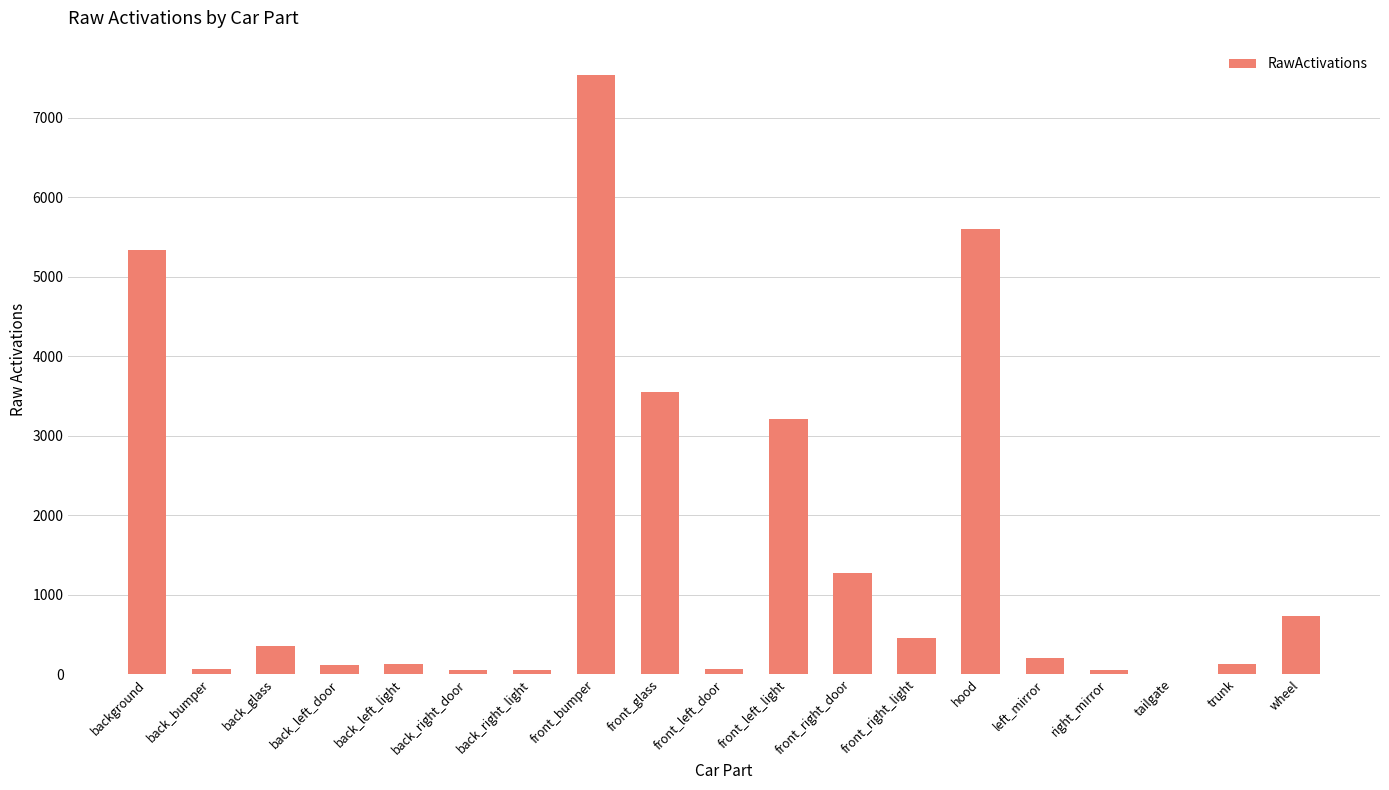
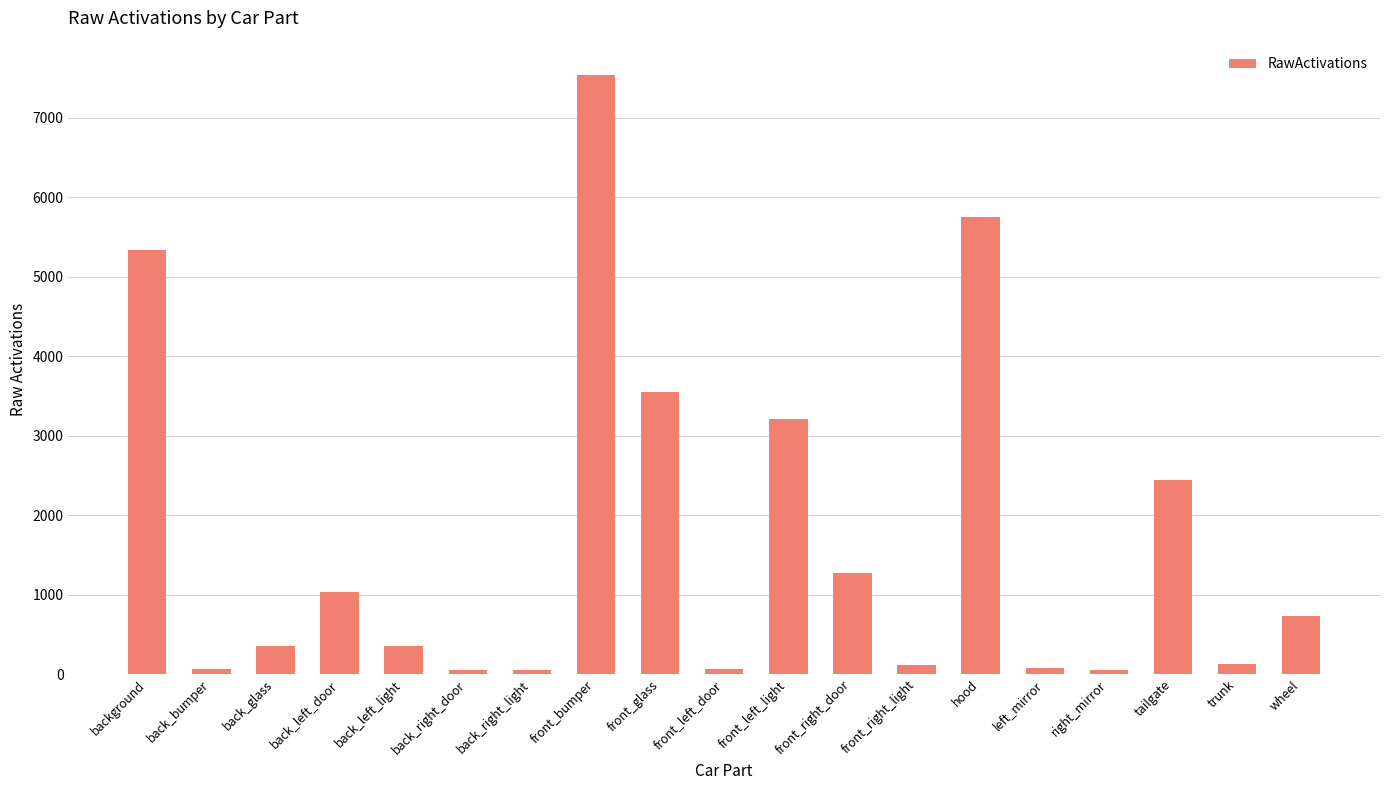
back_left_door: 100 -> 1000
back_left_light: 100 -> 400
front_right_light: 500 -> 100
hood: 5600 -> 5700
left_mirror: 200 -> 100
tailgate: 0 -> 2400
